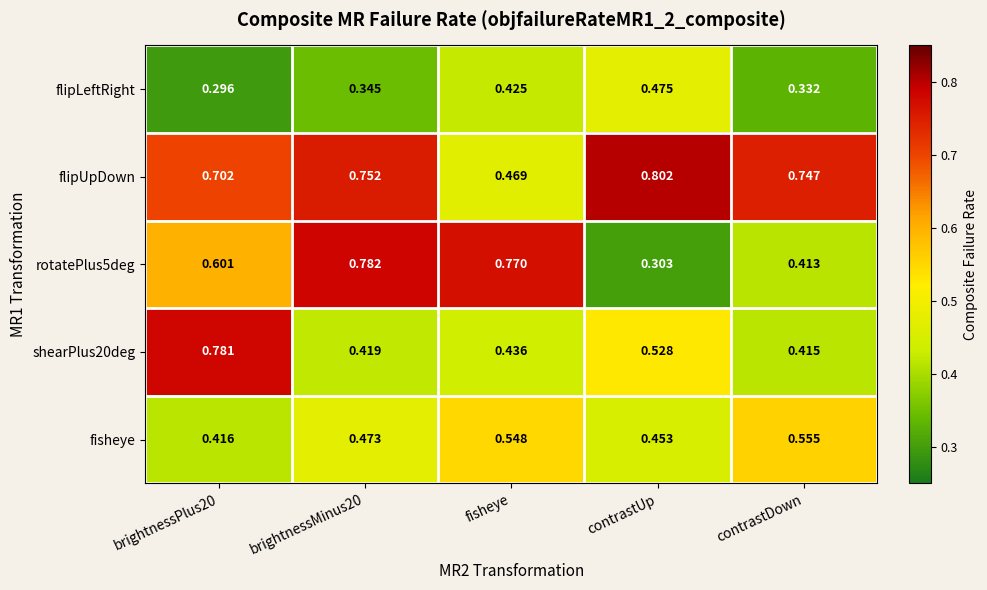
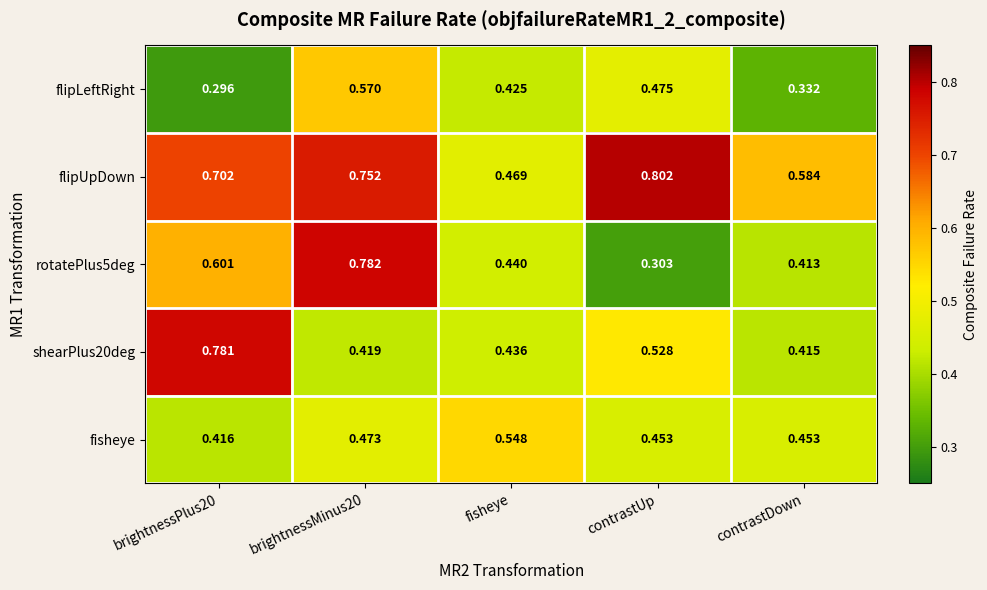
flipLeftRight, brightnessMinus20: 0.345 -> 0.570
flipUpDown, contrastDown: 0.747 -> 0.584
rotatePlus5deg, fisheye: 0.770 -> 0.440
fisheye, contrastDown: 0.555 -> 0.453
